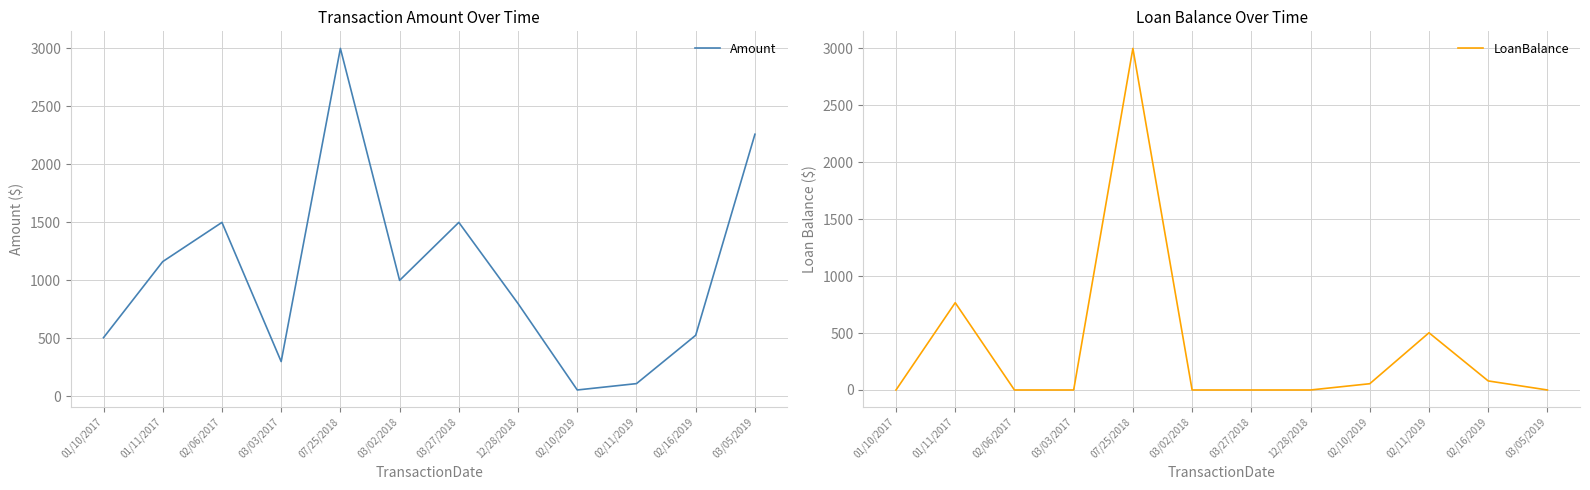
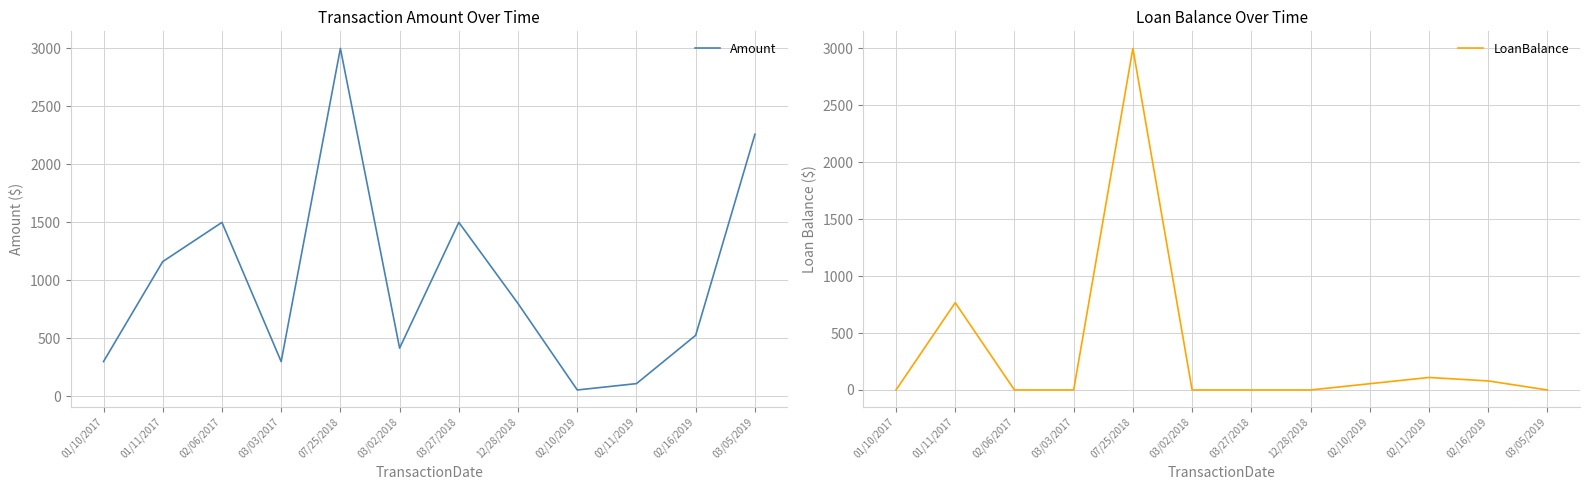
Transaction Amount Over Time, 01/10/2017: 510 -> 300
Transaction Amount Over Time, 03/02/2018: 1000 -> 420
Loan Balance Over Time, 02/11/2019: 500 -> 110
